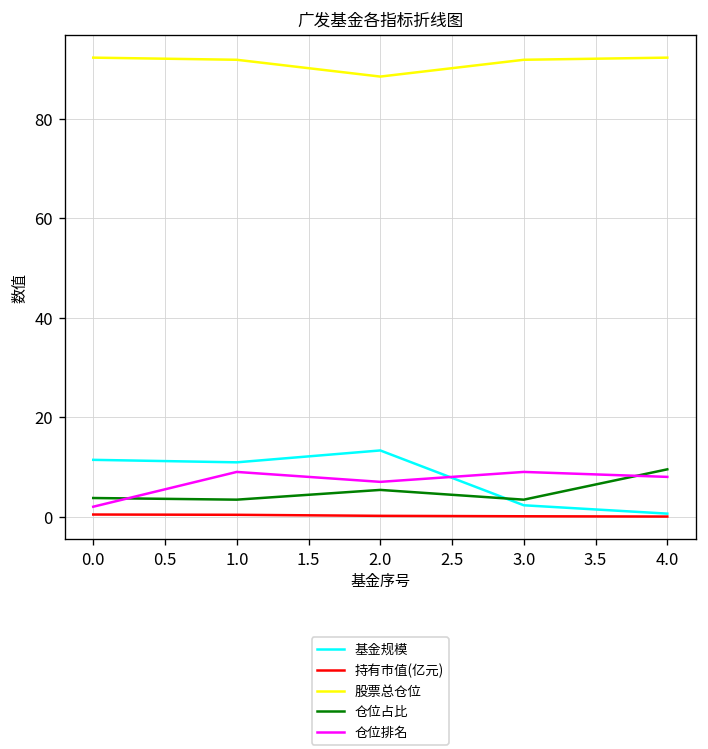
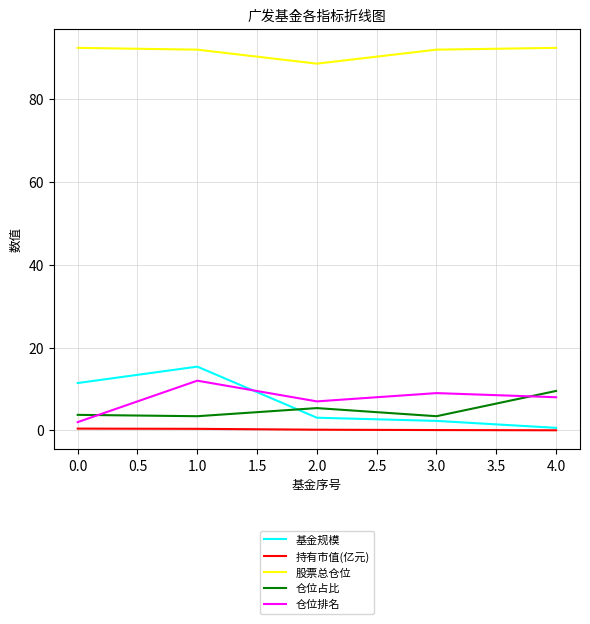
基金规模, 1.0: 11 -> 15
仓位排名, 1.0: 9 -> 12
基金规模, 2.0: 13 -> 3
